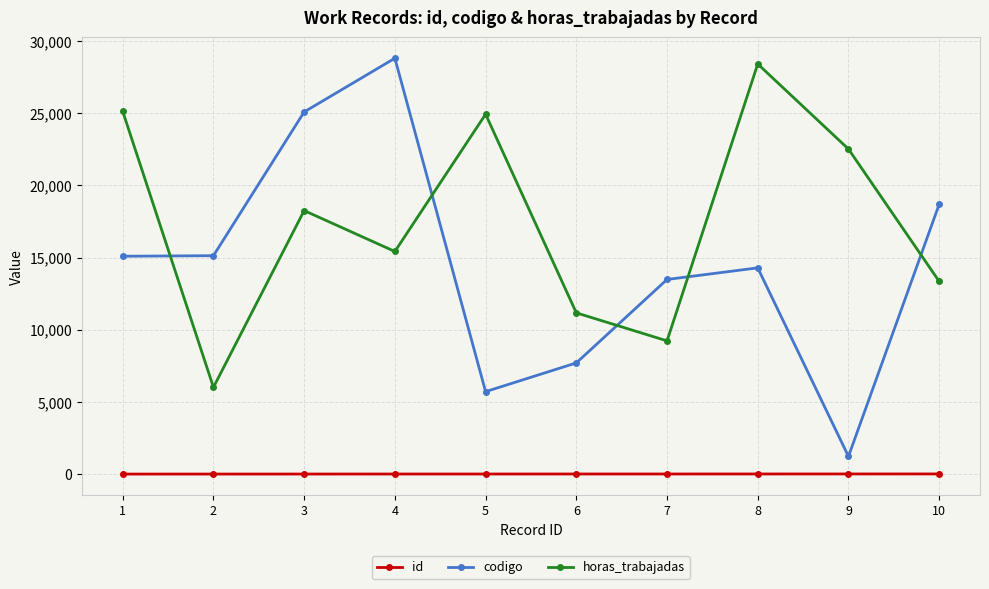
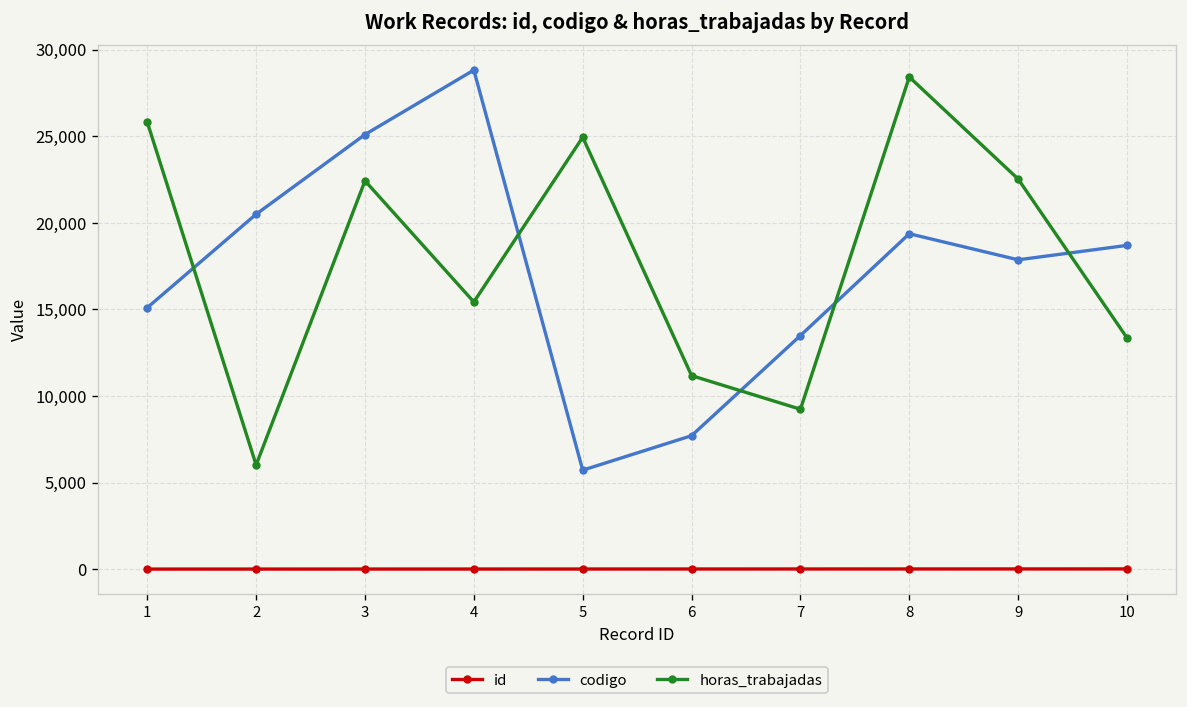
horas_trabajadas, 1: 25,100 -> 25,800
codigo, 2: 15,100 -> 20,500
horas_trabajadas, 3: 18,300 -> 22,400
codigo, 8: 14,300 -> 19,400
codigo, 9: 1,200 -> 17,900
